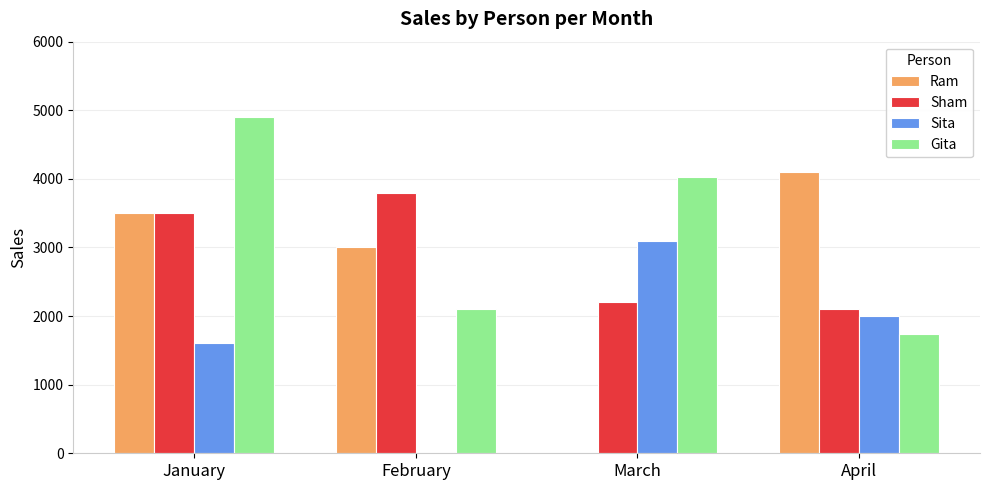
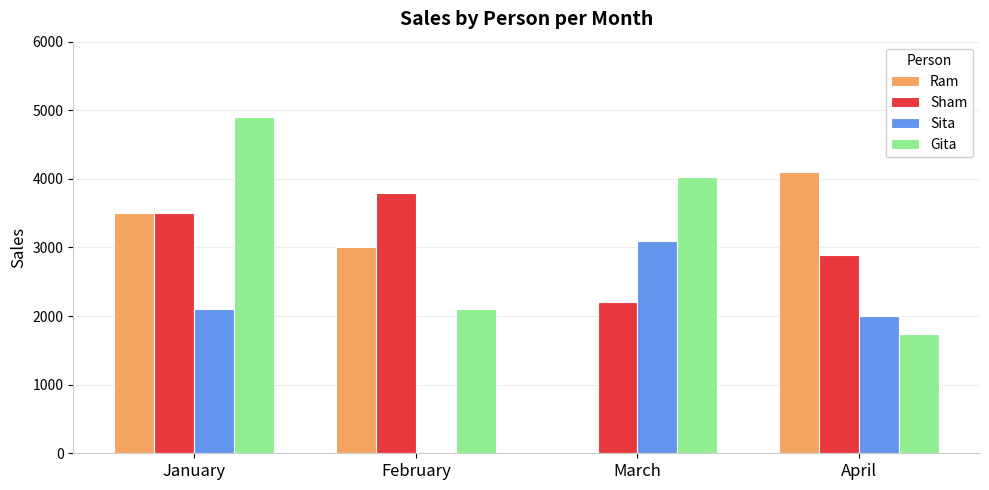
Sita, January: 1600 -> 2100
Sham, April: 2100 -> 2900
